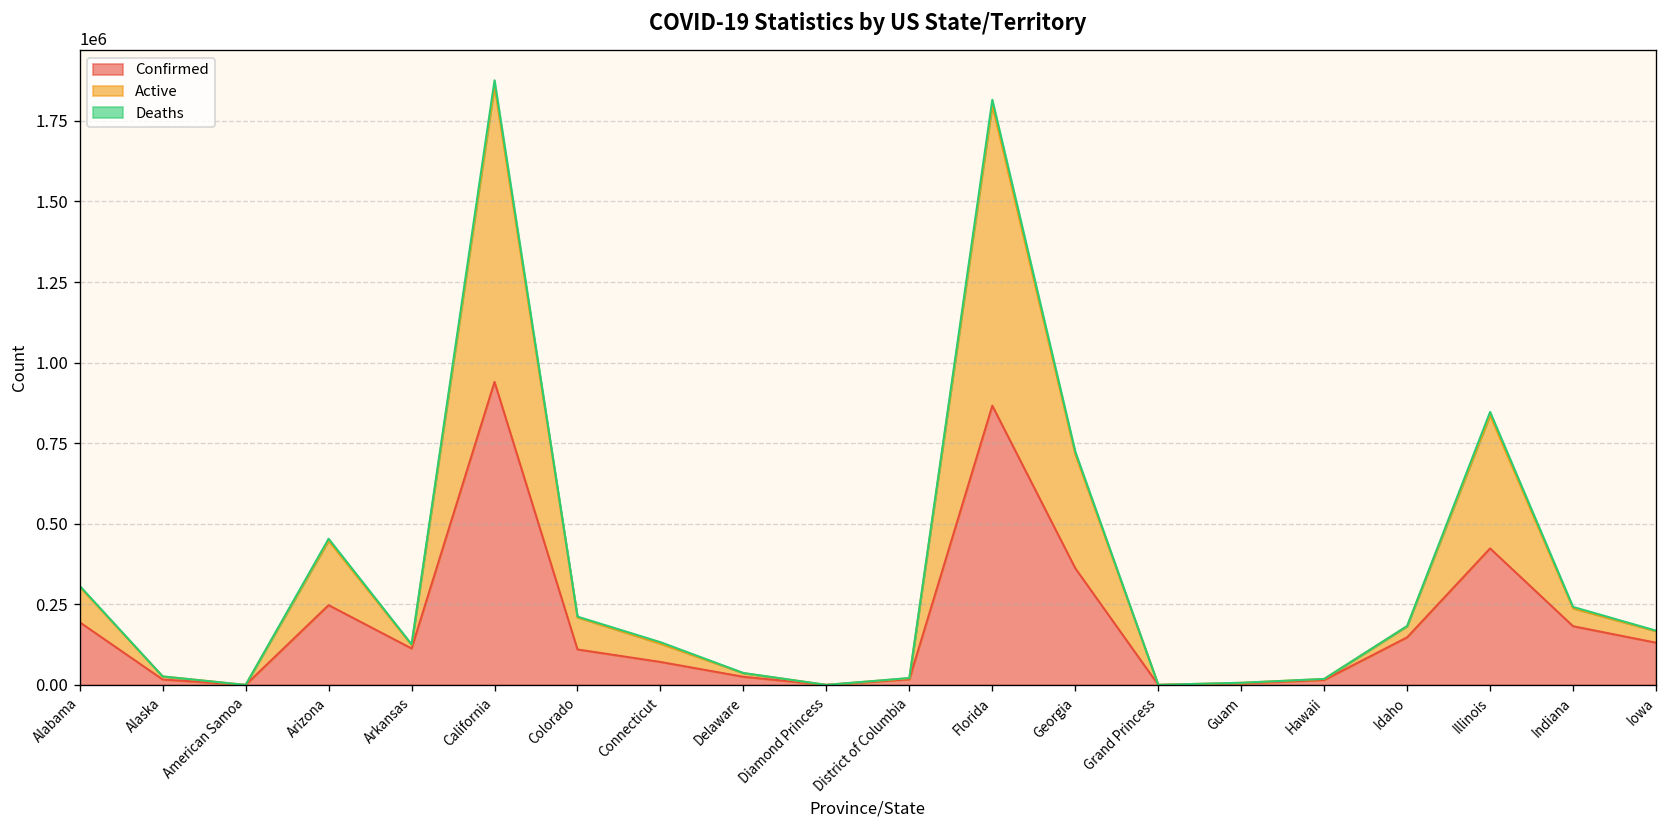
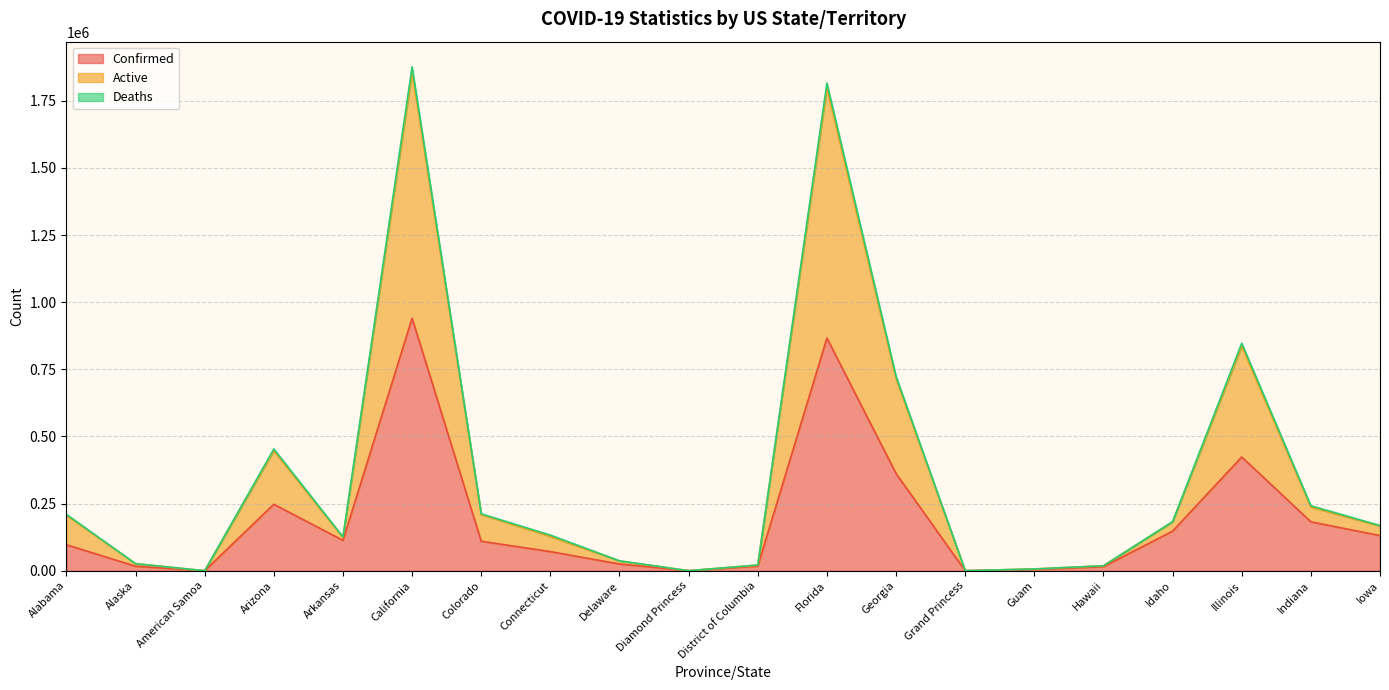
Confirmed, Alabama: 190000 -> 100000
